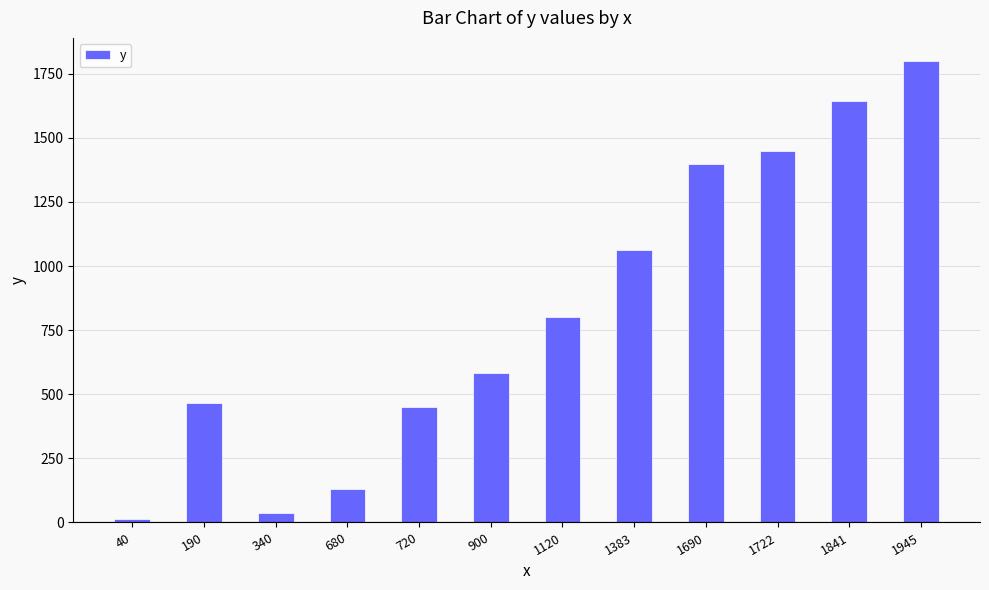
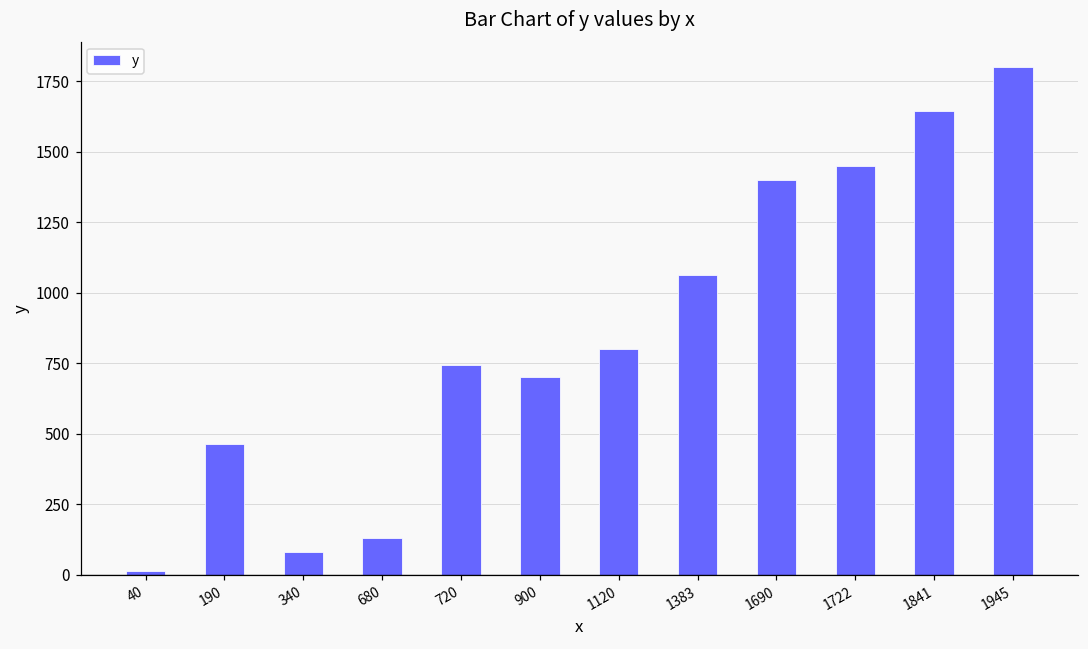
340: 40 -> 80
720: 450 -> 740
900: 580 -> 700
